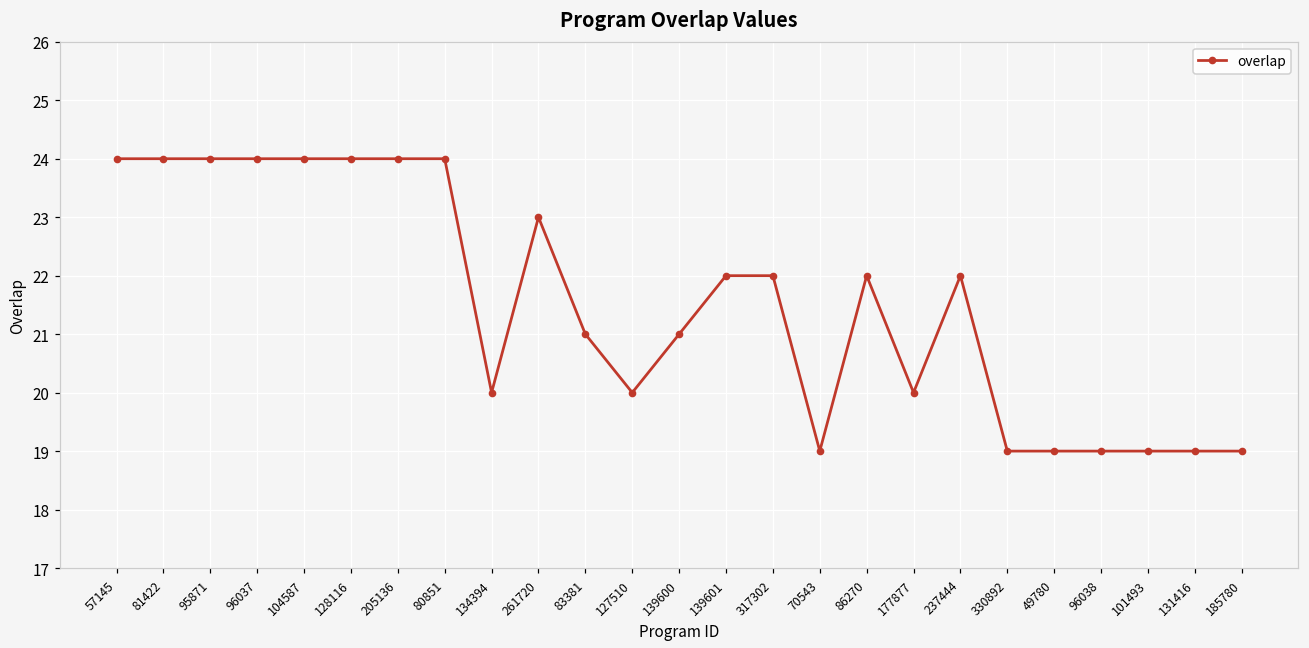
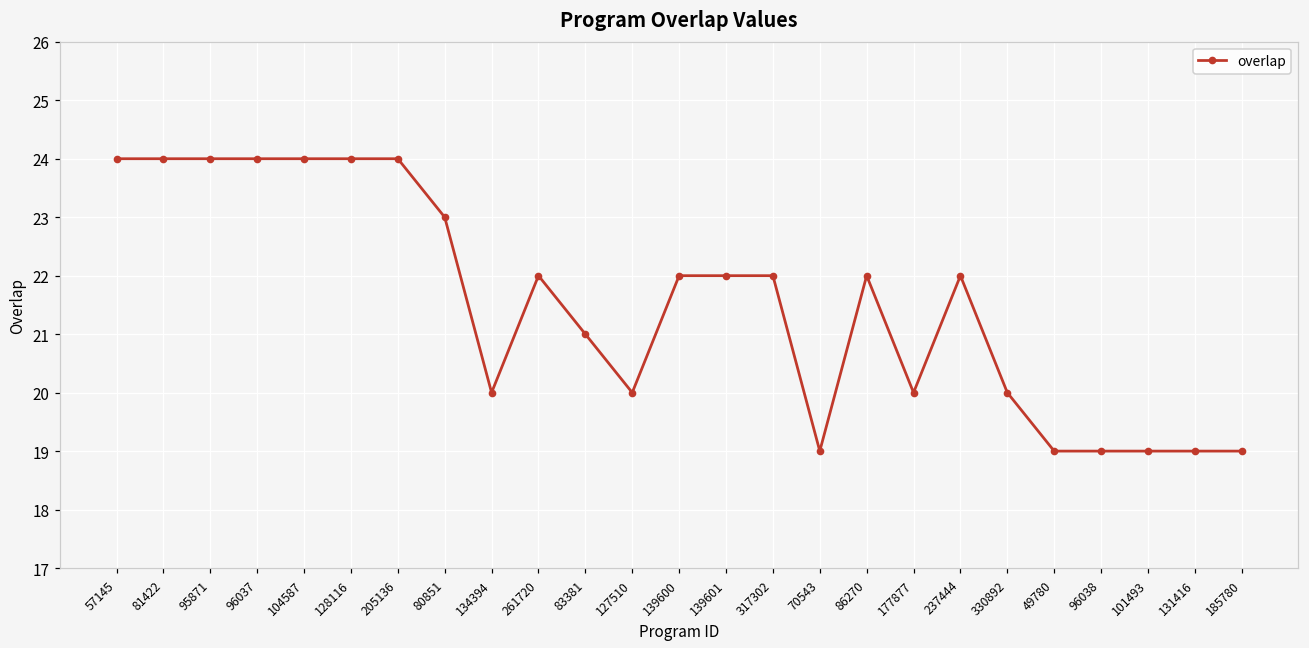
80851: 24 -> 23
261720: 23 -> 22
139600: 21 -> 22
330892: 19 -> 20
